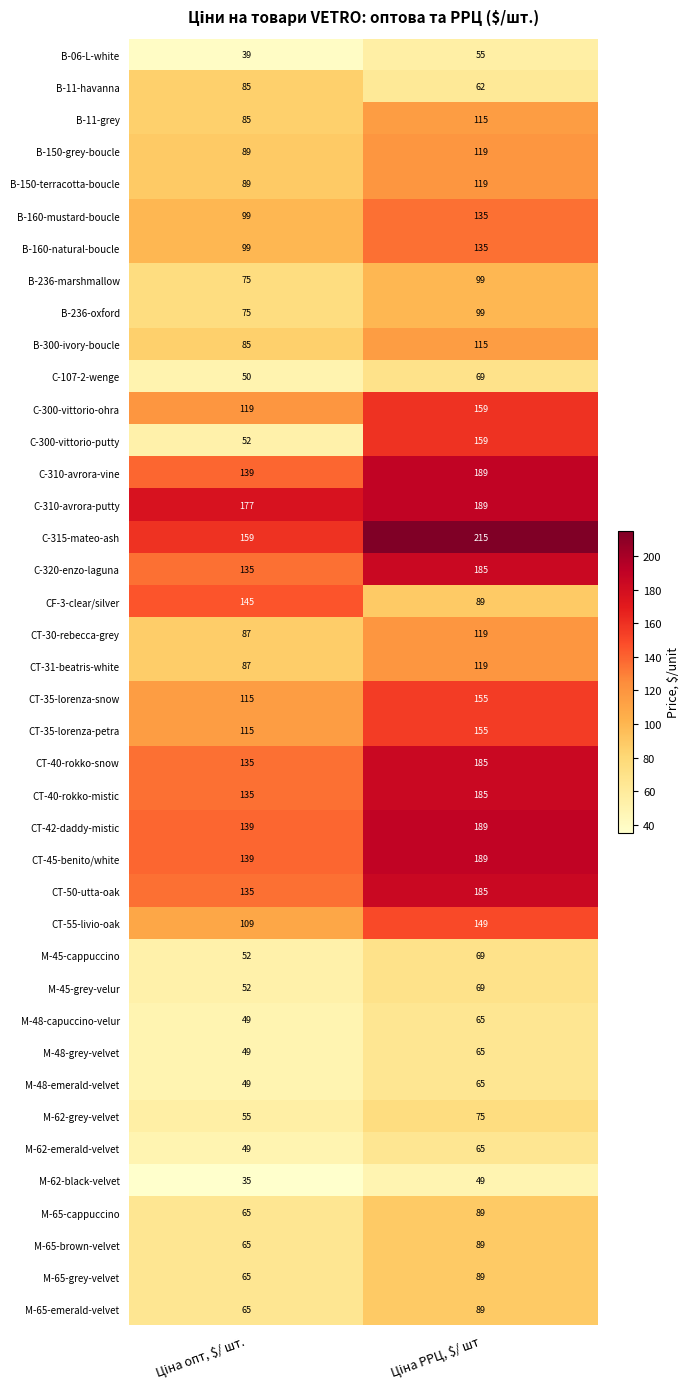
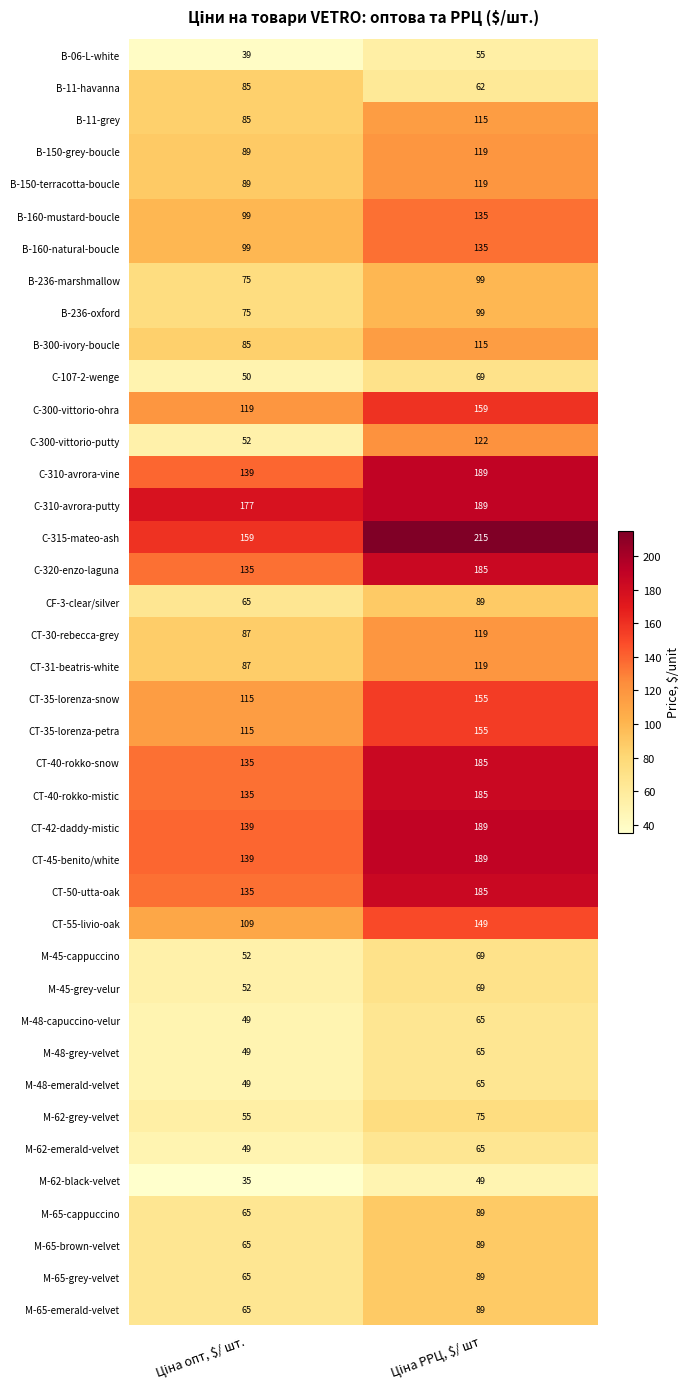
C-300-vittorio-putty, Ціна РРЦ, $/ шт: 159 -> 122
CF-3-clear/silver, Ціна опт, $/ шт.: 145 -> 65
